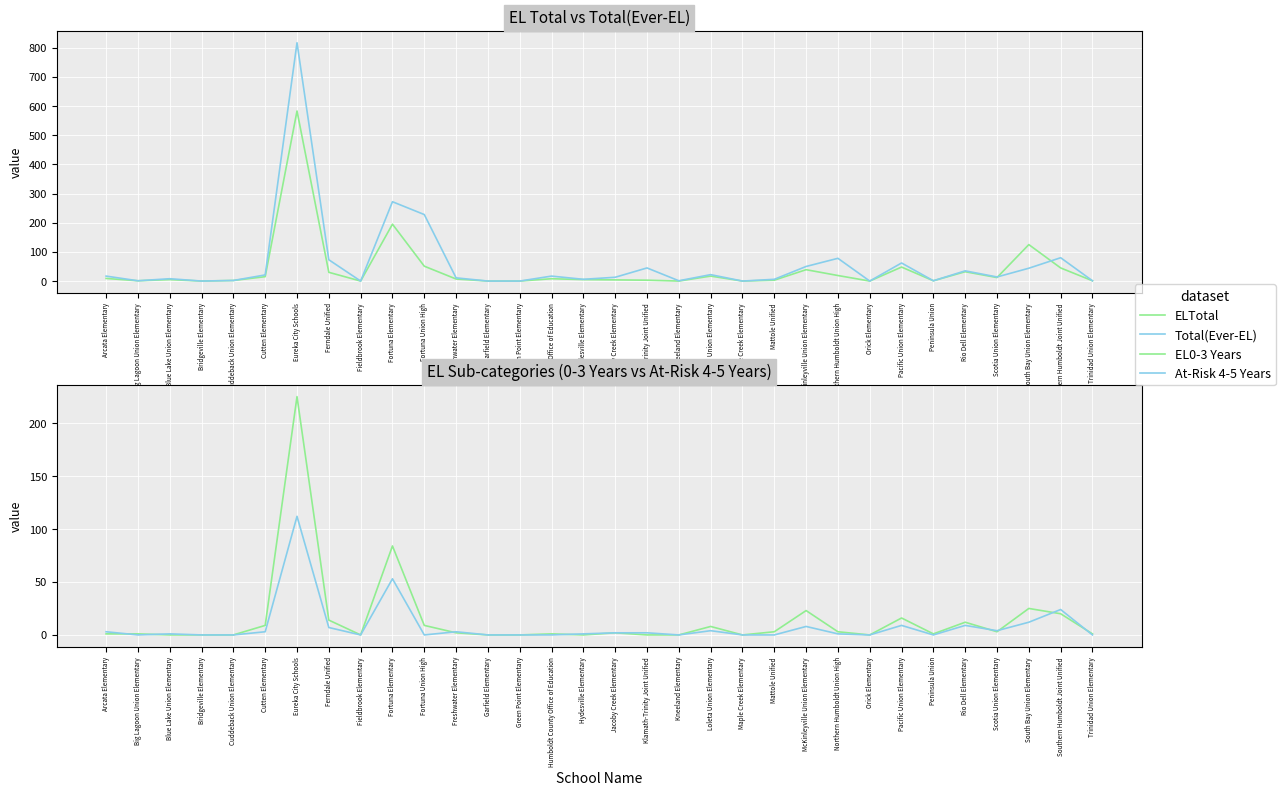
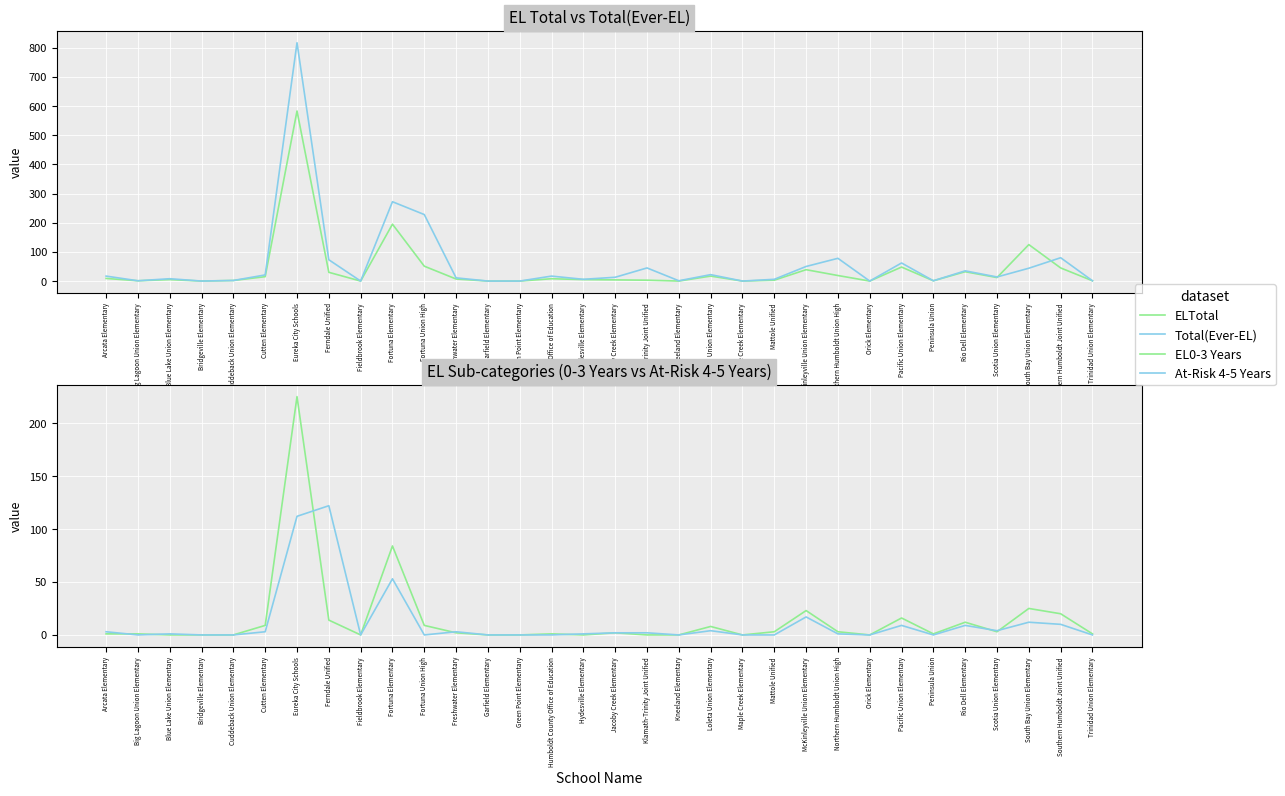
EL Sub-categories (0-3 Years vs At-Risk 4-5 Years), At-Risk 4-5 Years, Ferndale Unified: 7 -> 122
EL Sub-categories (0-3 Years vs At-Risk 4-5 Years), At-Risk 4-5 Years, McKinleyville Union Elementary: 8 -> 17
EL Sub-categories (0-3 Years vs At-Risk 4-5 Years), At-Risk 4-5 Years, Southern Humboldt Joint Unified: 24 -> 10
